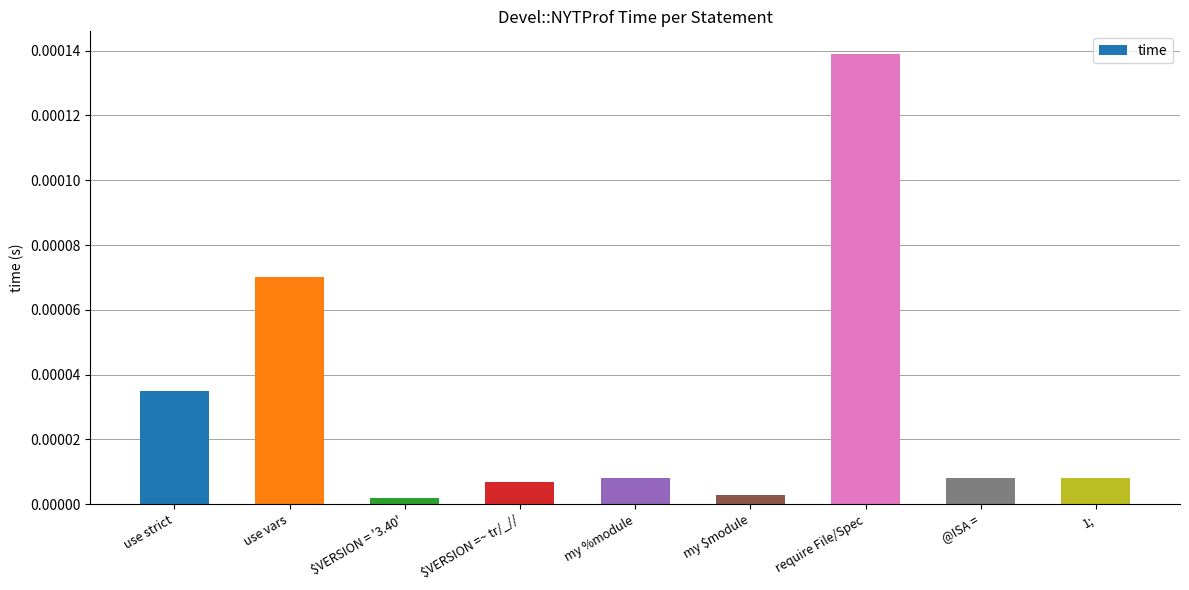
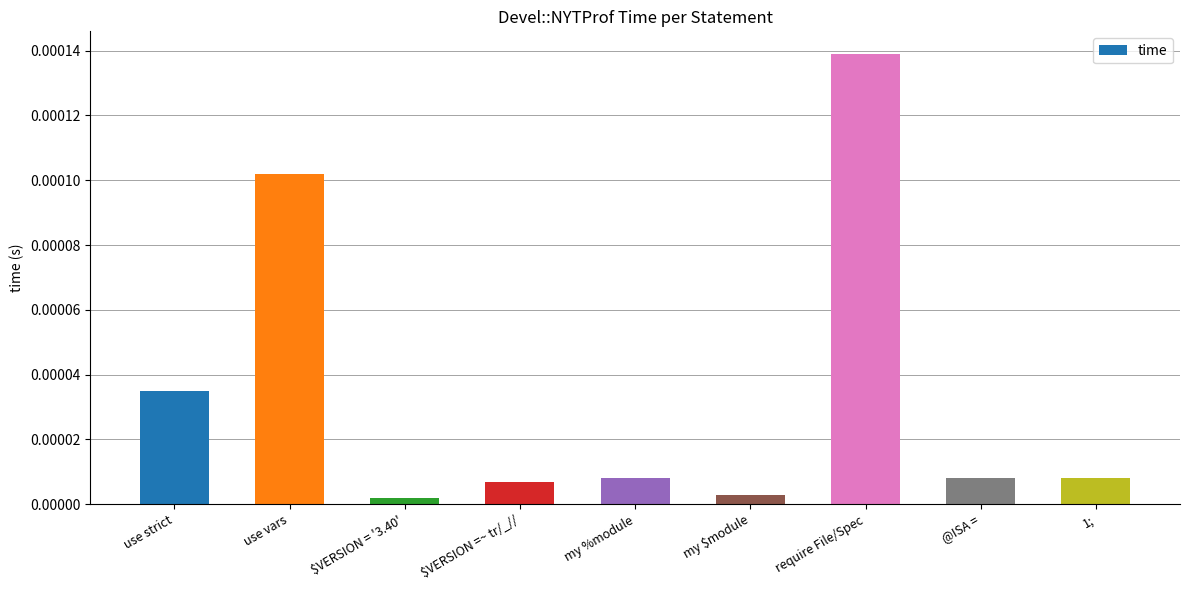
use vars: 0.000070 -> 0.000102
